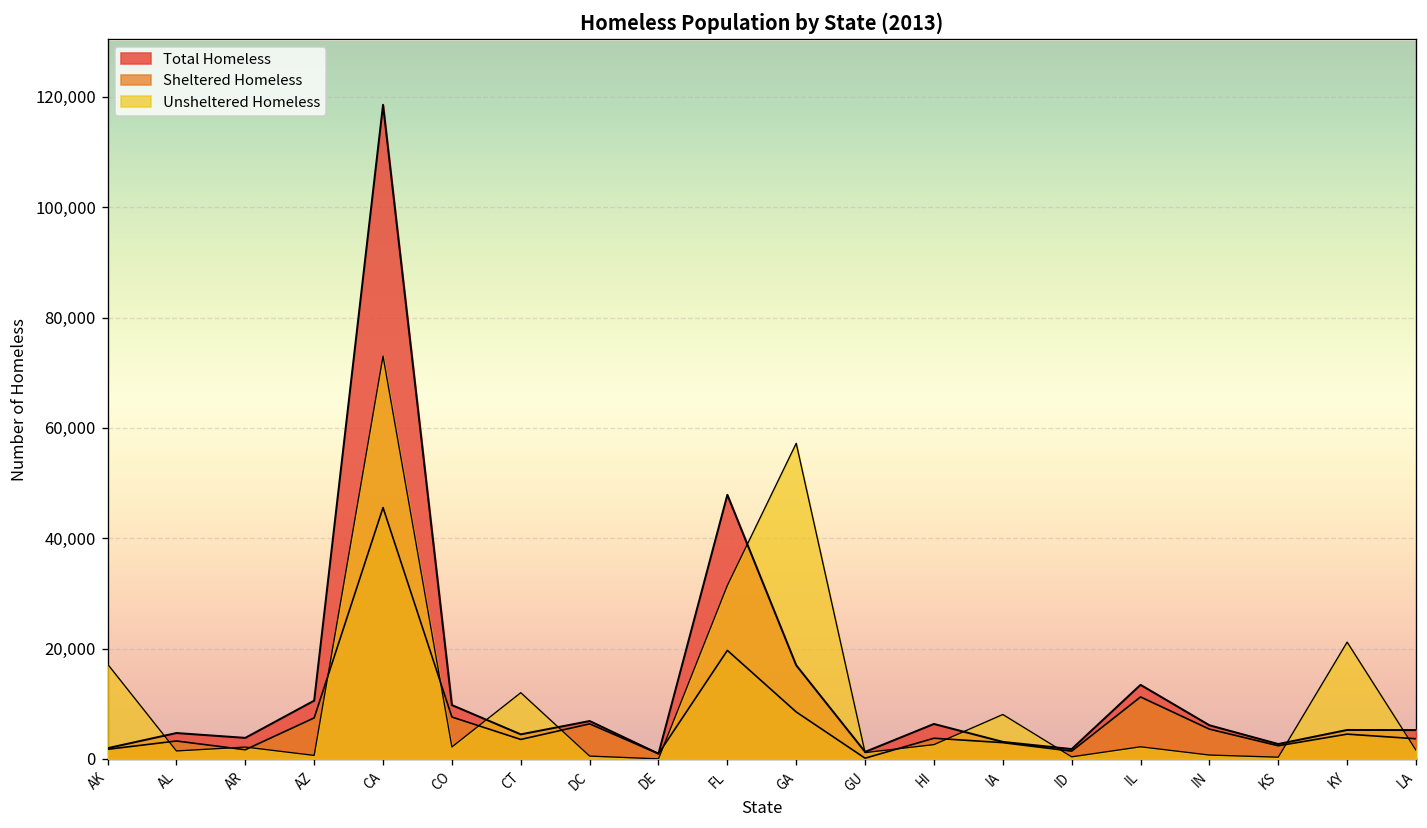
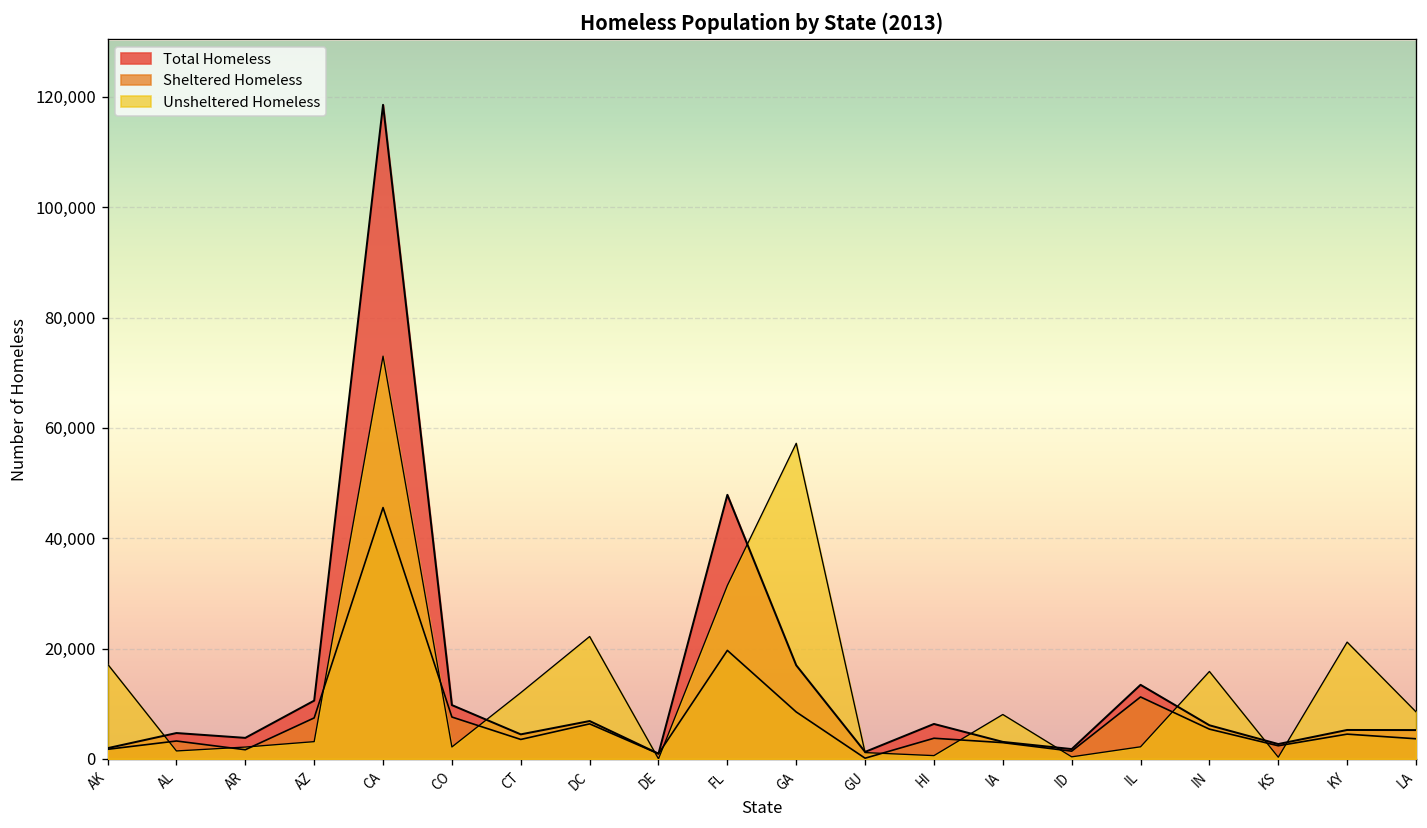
Unsheltered Homeless, AZ: 1,000 -> 3,000
Unsheltered Homeless, DC: 1,000 -> 22,000
Unsheltered Homeless, HI: 3,000 -> 1,000
Unsheltered Homeless, IN: 1,000 -> 16,000
Unsheltered Homeless, LA: 2,000 -> 9,000
